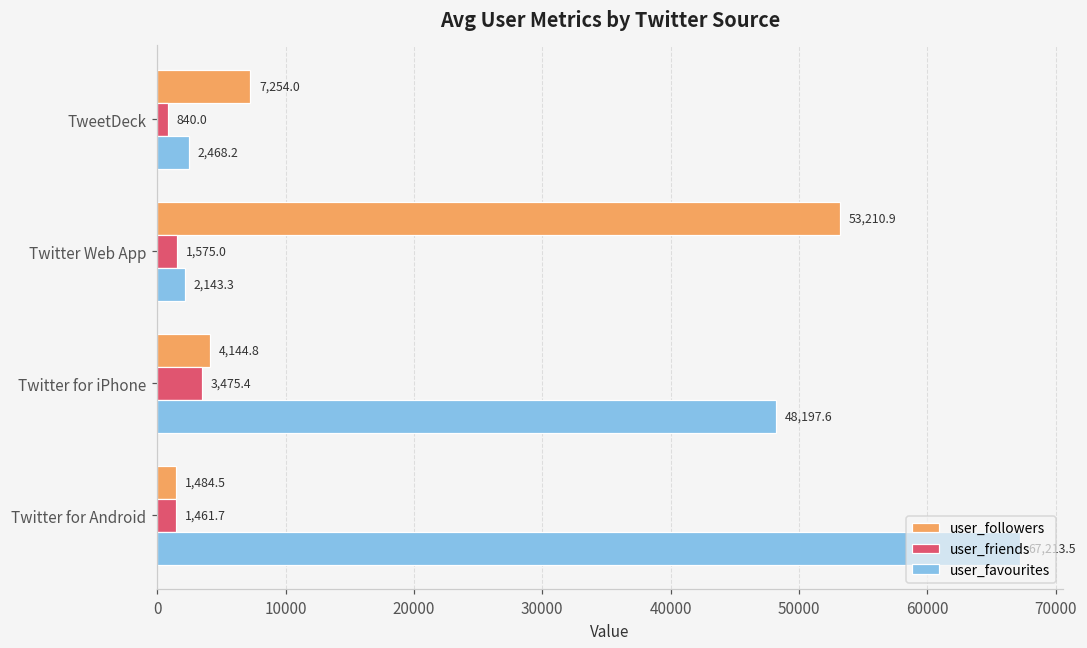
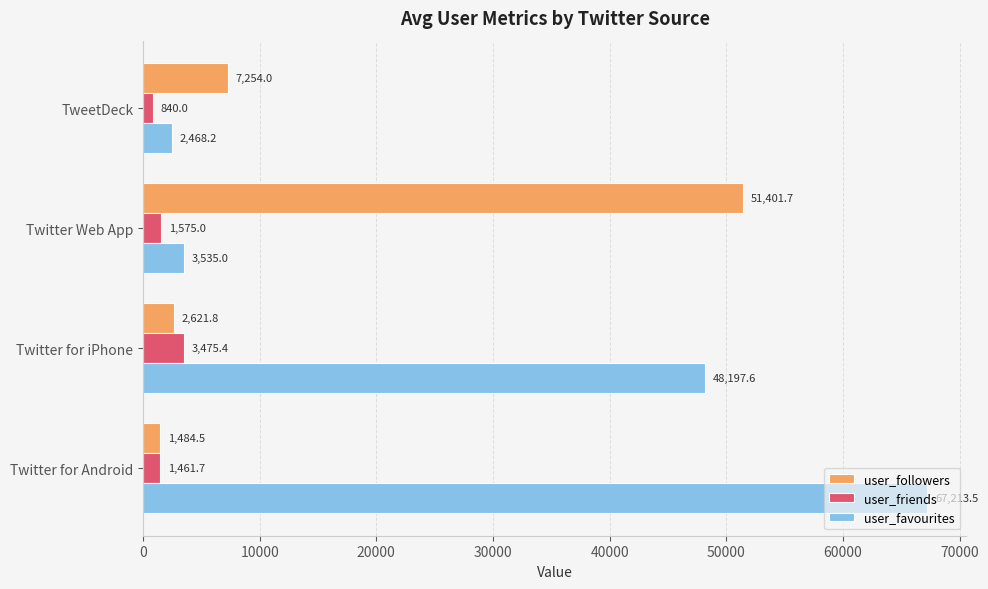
user_followers, Twitter Web App: 53,210.9 -> 51,401.7
user_favourites, Twitter Web App: 2,143.3 -> 3,535.0
user_followers, Twitter for iPhone: 4,144.8 -> 2,621.8
